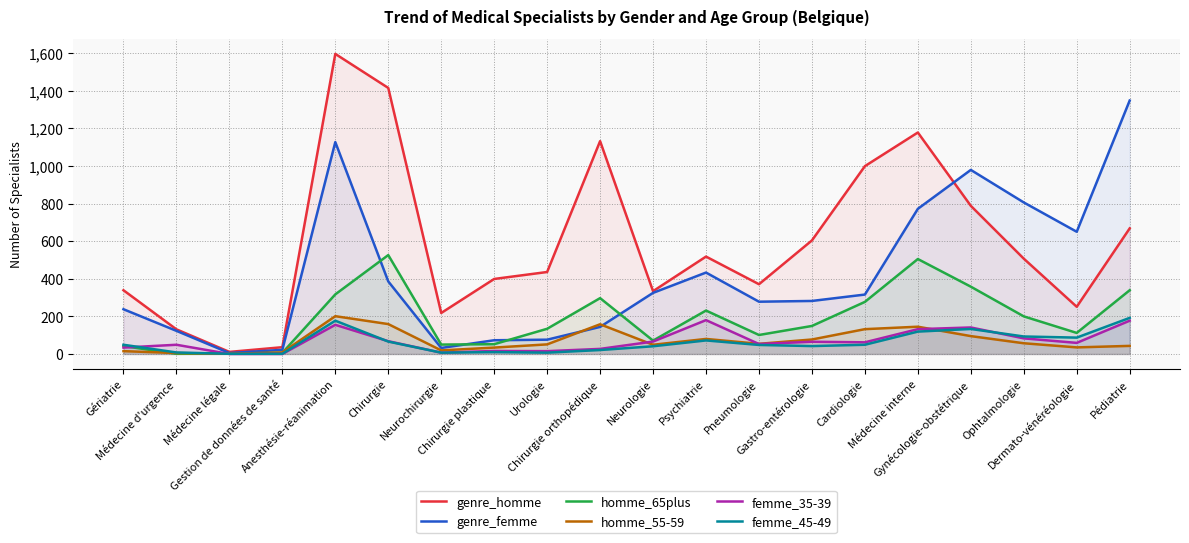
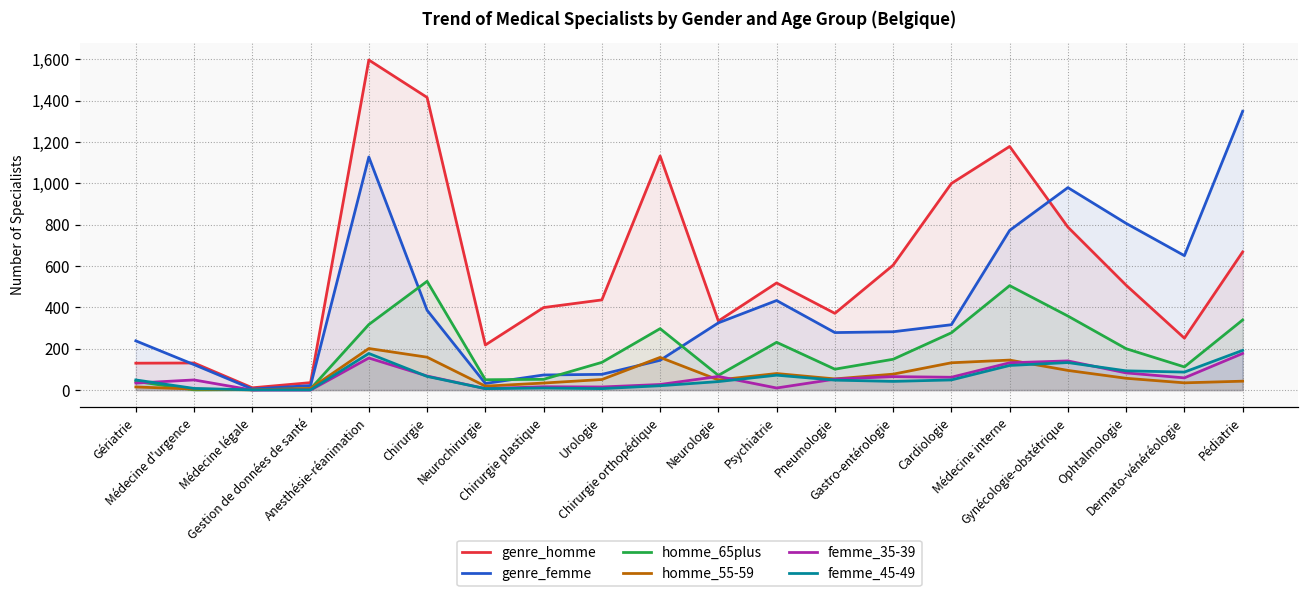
genre_homme, Gériatrie: 340 -> 130
femme_35-39, Psychiatrie: 180 -> 10
